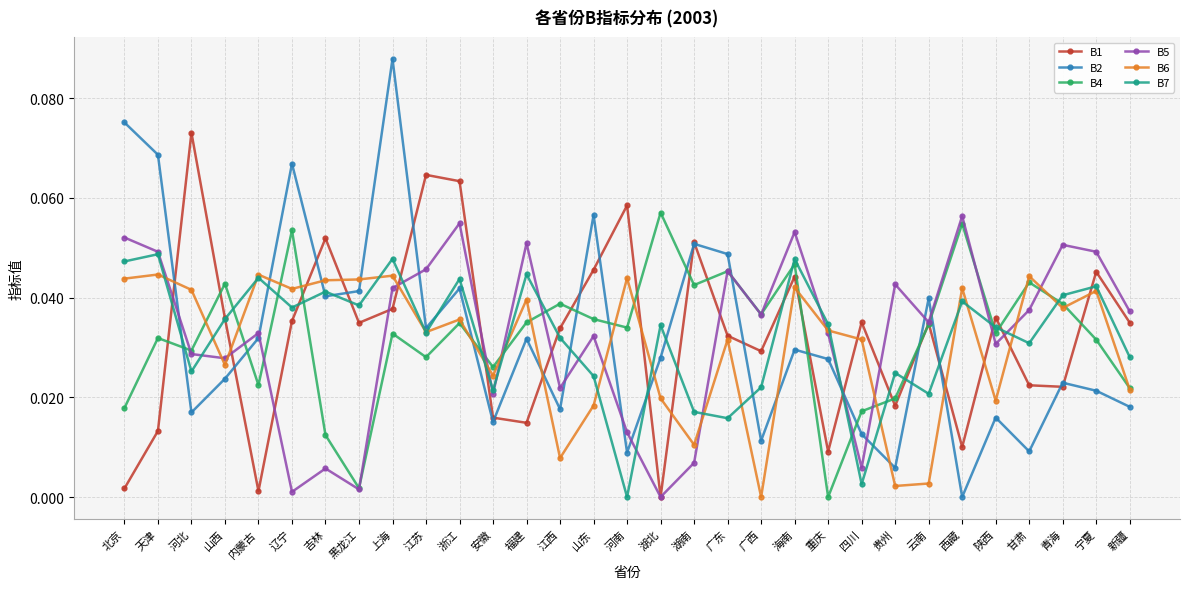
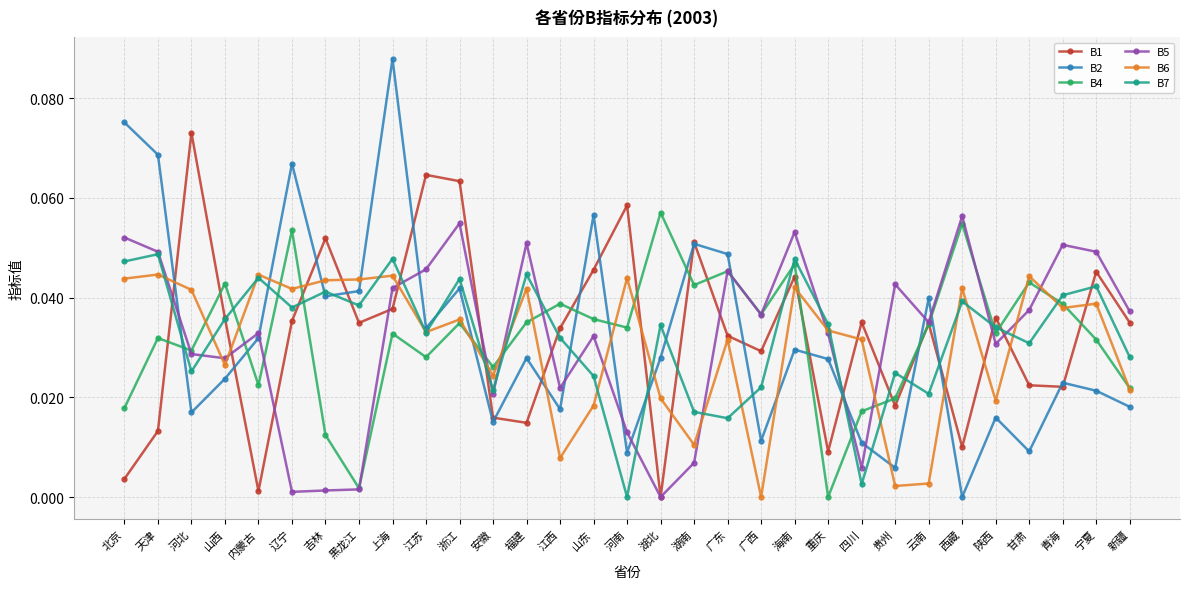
B1, 北京: 0.002 -> 0.004
B5, 吉林: 0.006 -> 0.001
B2, 福建: 0.032 -> 0.028
B6, 福建: 0.040 -> 0.042
B2, 四川: 0.013 -> 0.011
B6, 宁夏: 0.041 -> 0.039
